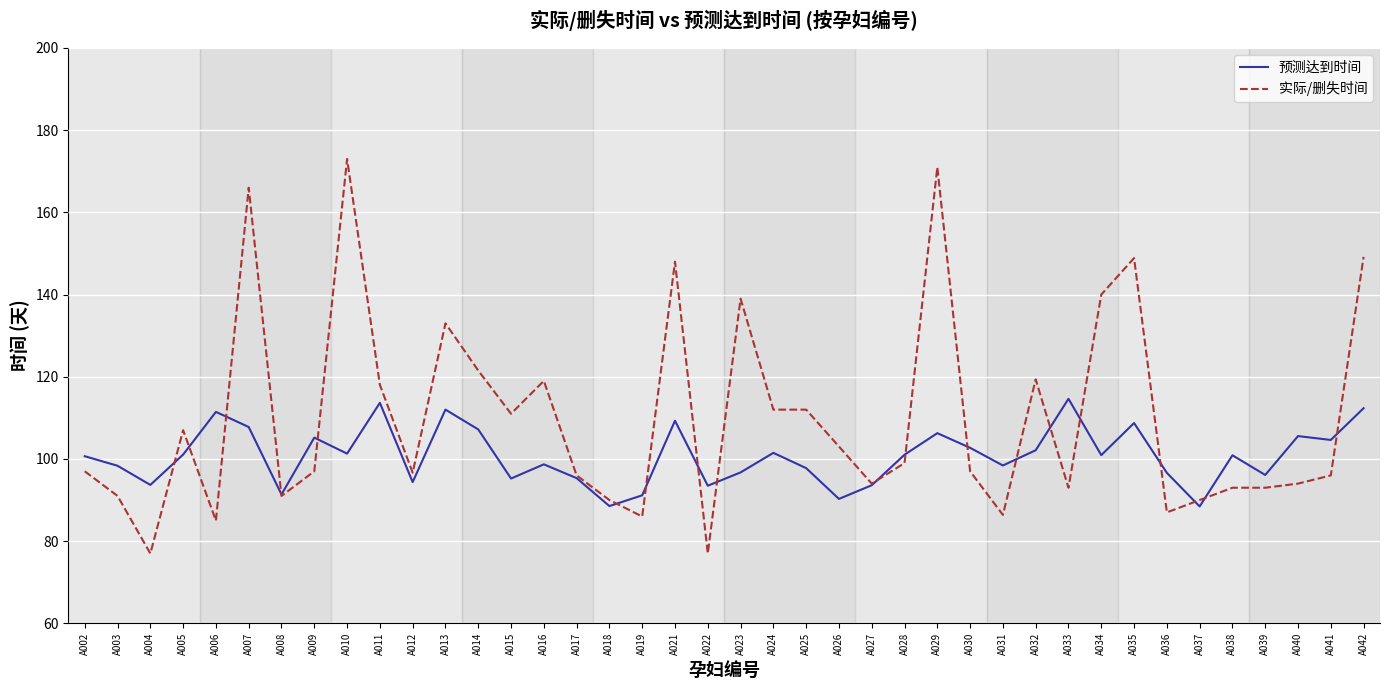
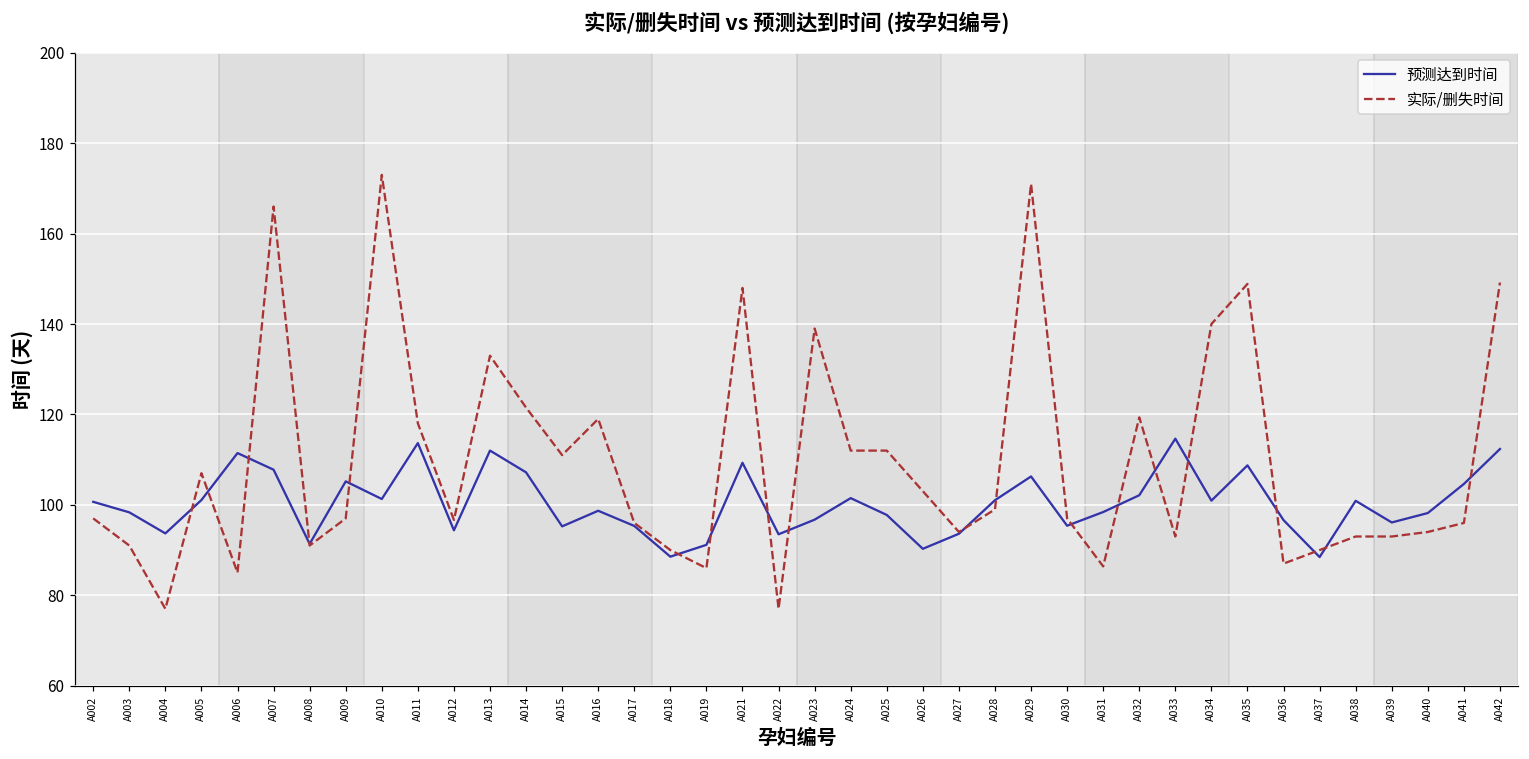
预测达到时间, A030: 103 -> 95
预测达到时间, A040: 106 -> 98
